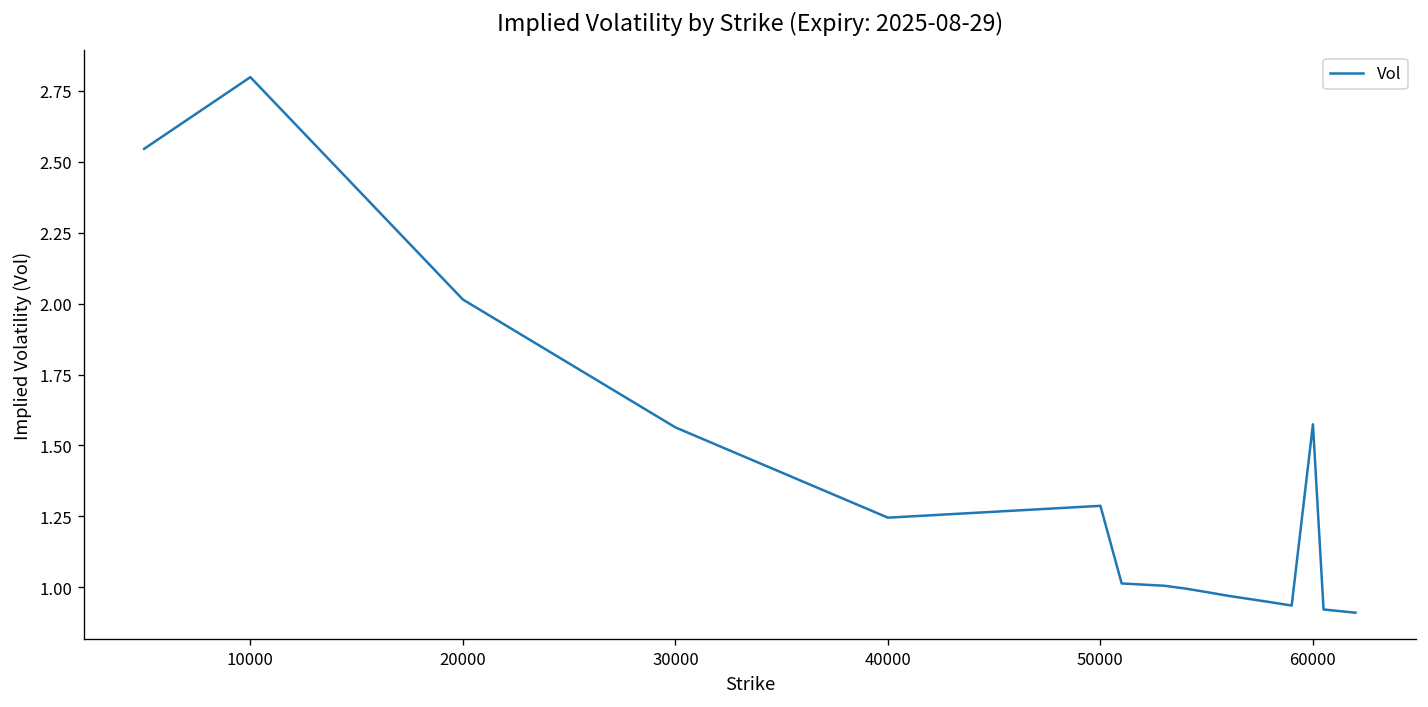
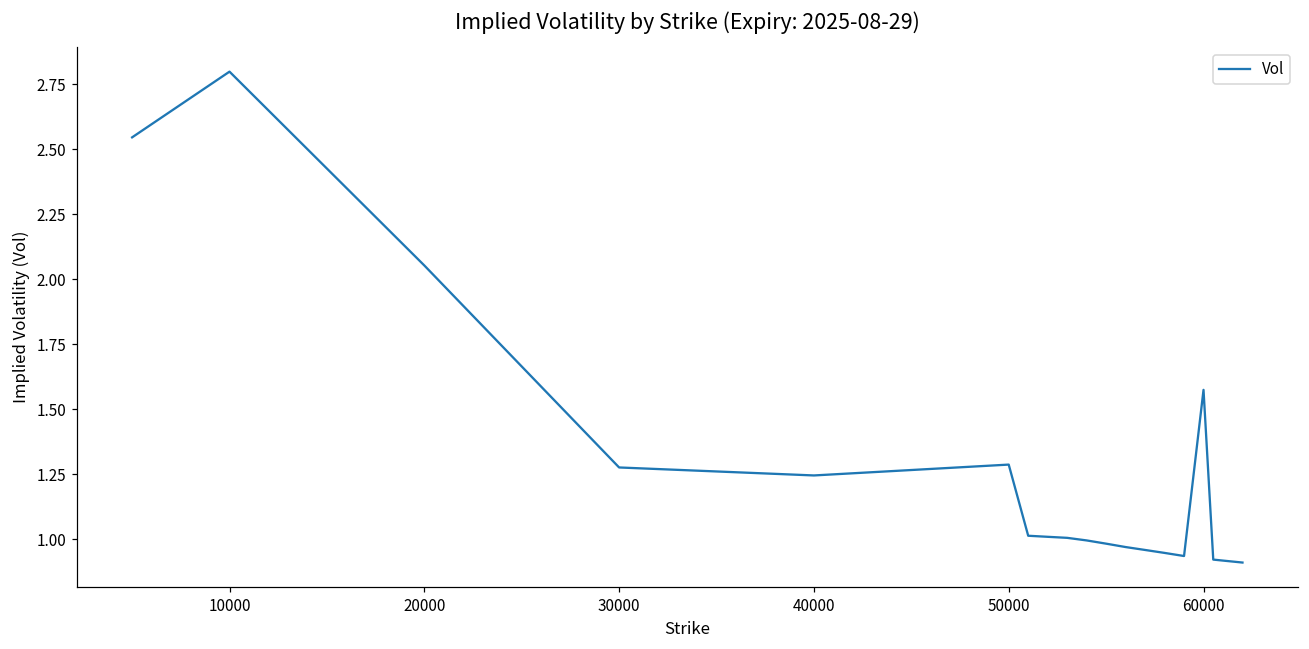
20000: 2.01 -> 2.05
30000: 1.56 -> 1.28
